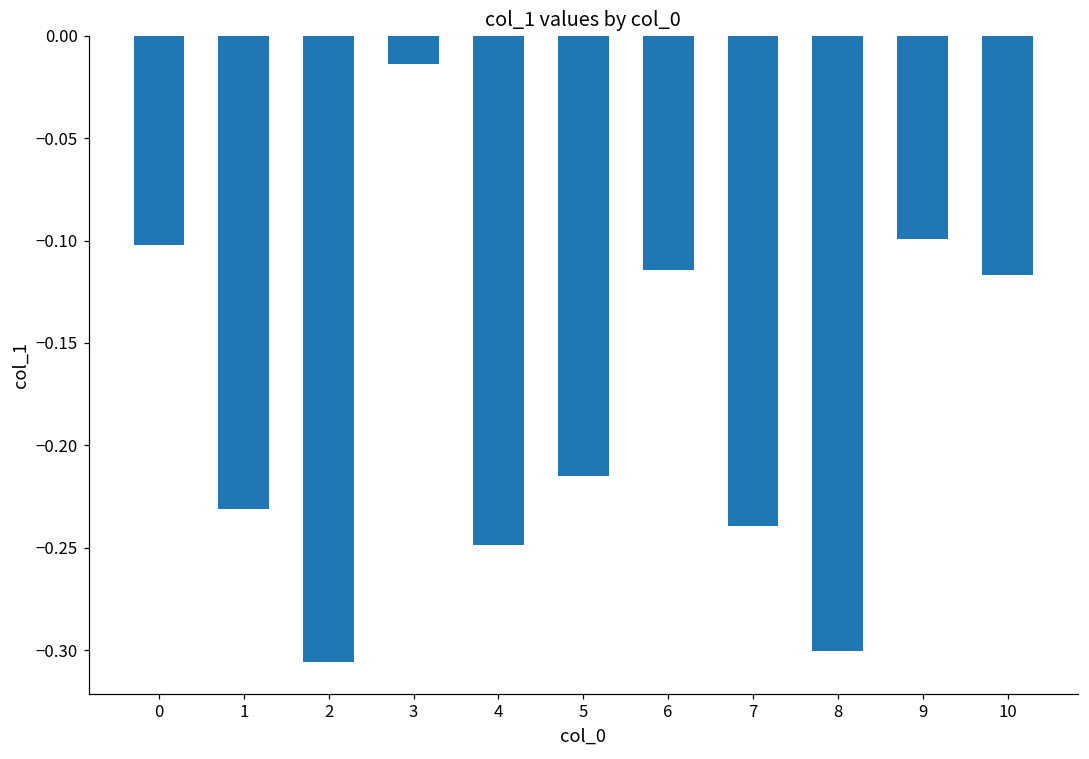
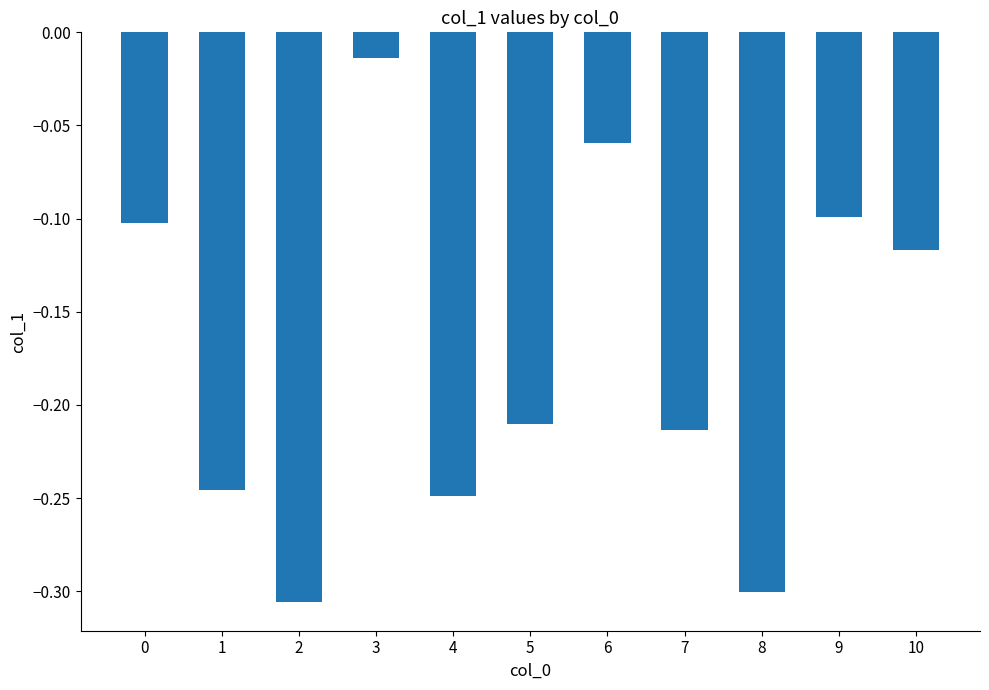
1: -0.231 -> -0.246
5: -0.215 -> -0.210
6: -0.115 -> -0.060
7: -0.239 -> -0.214
